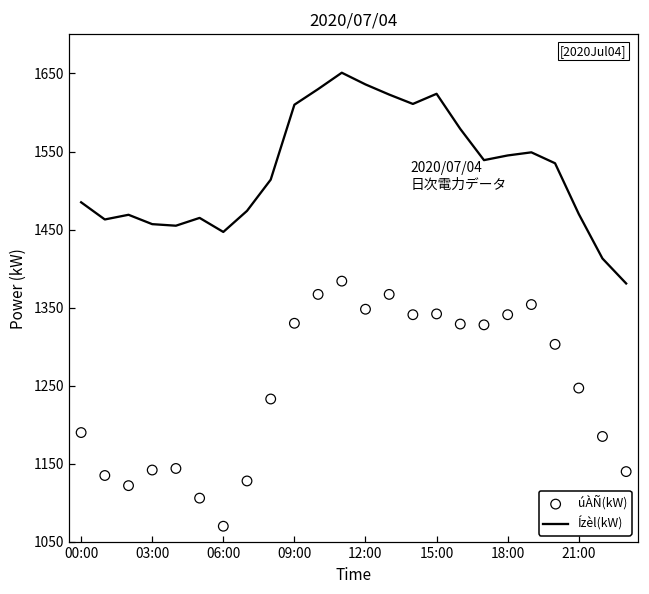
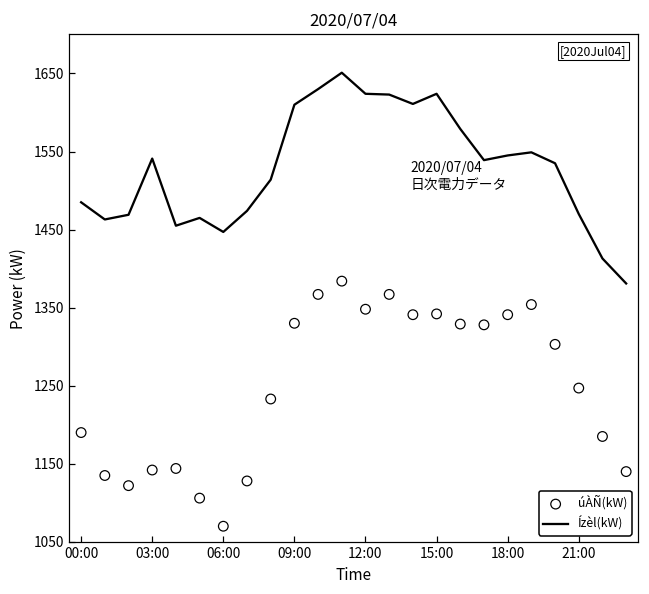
Ízèl(kW), 03:00: 1460 -> 1540
Ízèl(kW), 12:00: 1640 -> 1620
